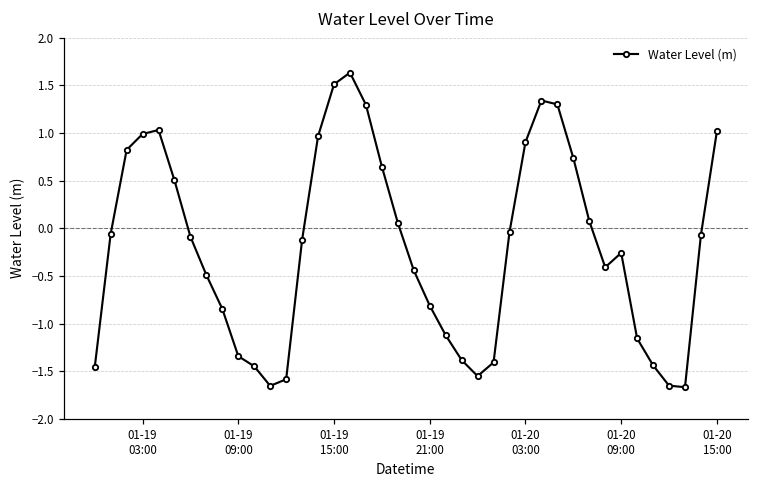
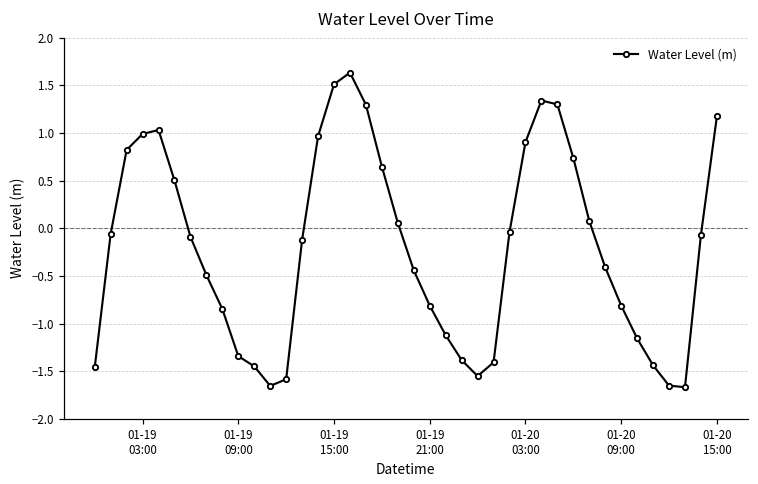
01-20 09:00: -0.3 -> -0.8
01-20 15:00: 1.0 -> 1.2
